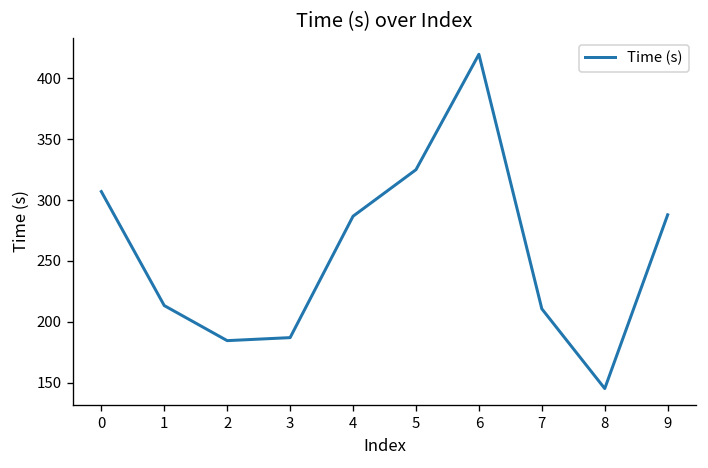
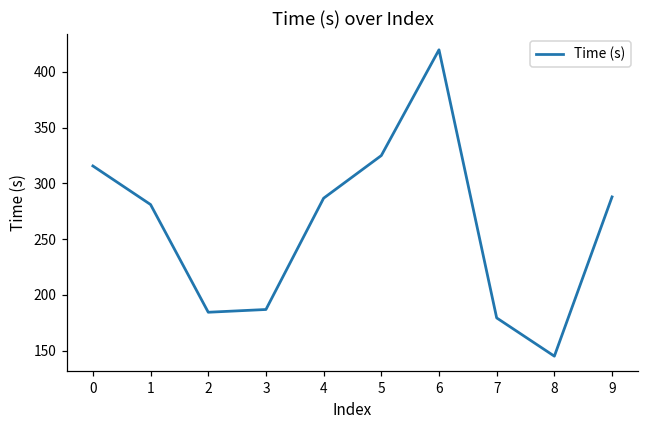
0: 307 -> 316
1: 213 -> 281
7: 211 -> 179
